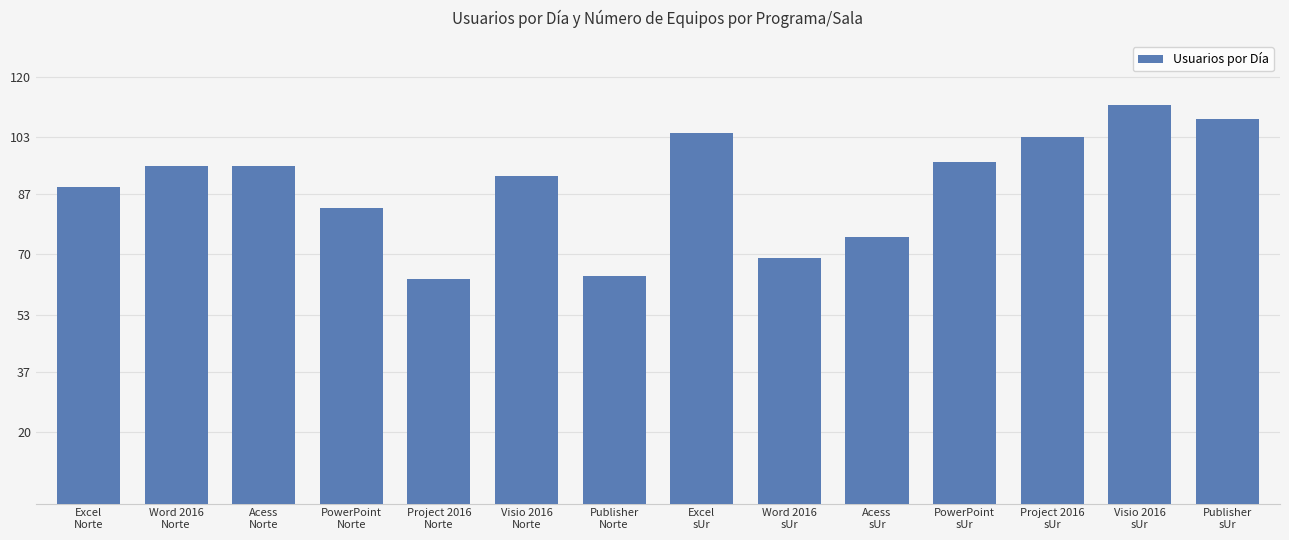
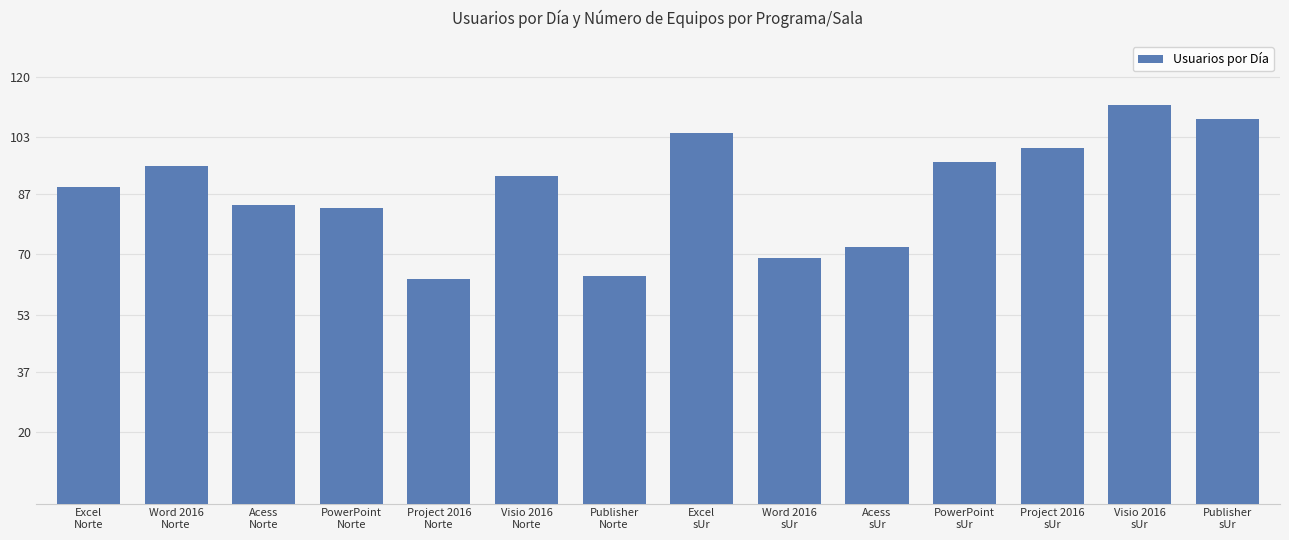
Acess Norte: 95 -> 84
Acess sUr: 75 -> 72
Project 2016 sUr: 103 -> 100
